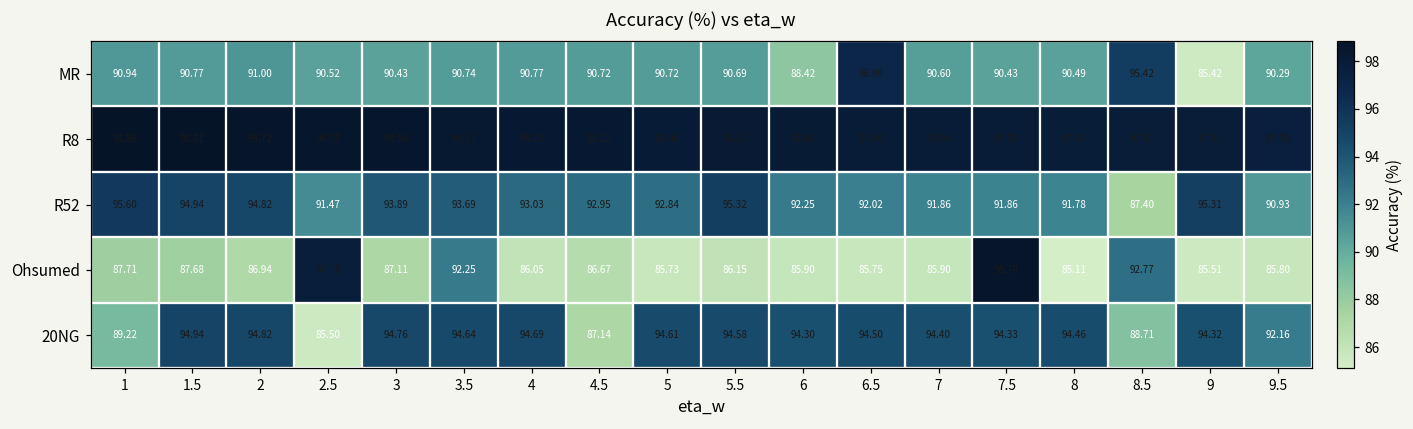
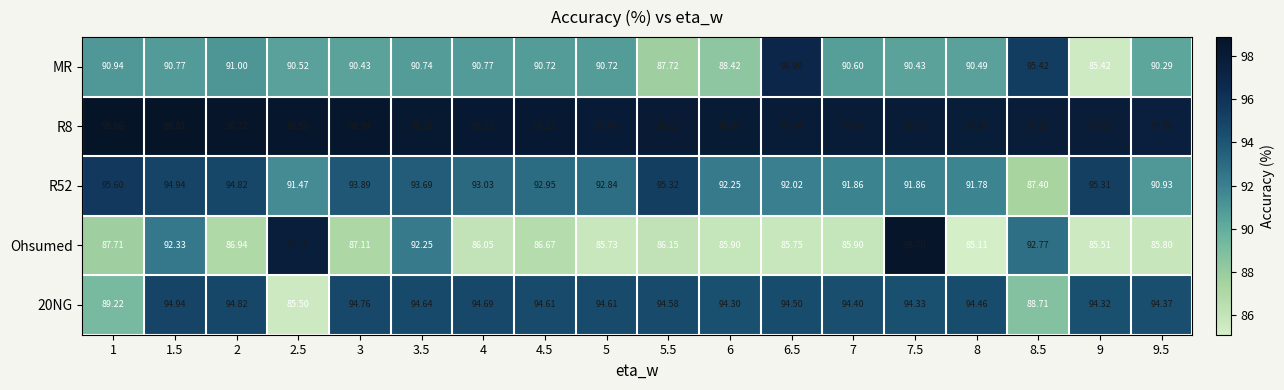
MR, 5.5: 90.69 -> 87.72
Ohsumed, 1.5: 87.68 -> 92.33
20NG, 4.5: 87.14 -> 94.61
20NG, 9.5: 92.16 -> 94.37
